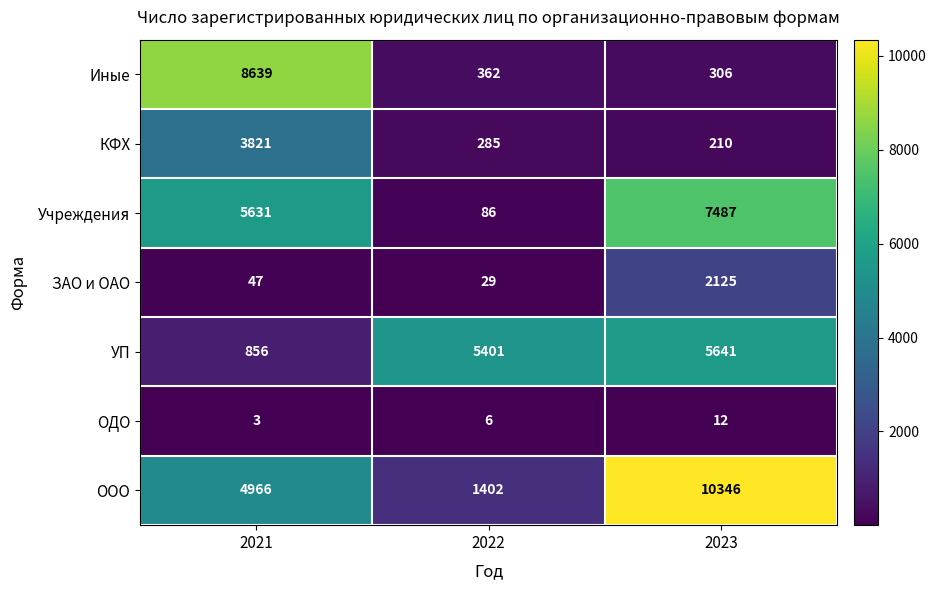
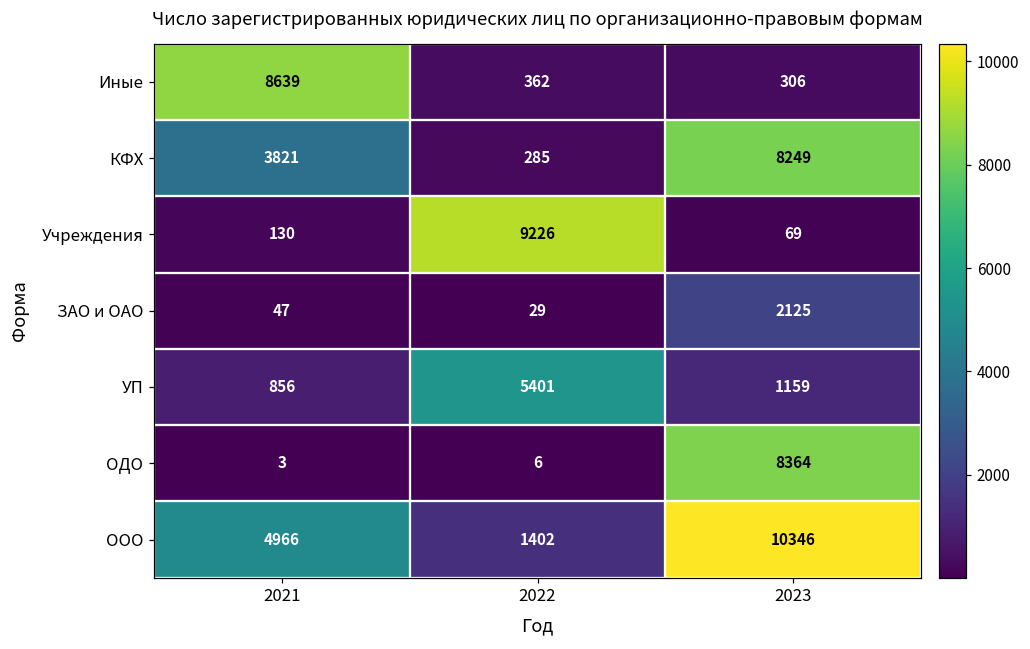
КФХ, 2023: 210 -> 8249
Учреждения, 2021: 5631 -> 130
Учреждения, 2022: 86 -> 9226
Учреждения, 2023: 7487 -> 69
УП, 2023: 5641 -> 1159
ОДО, 2023: 12 -> 8364
